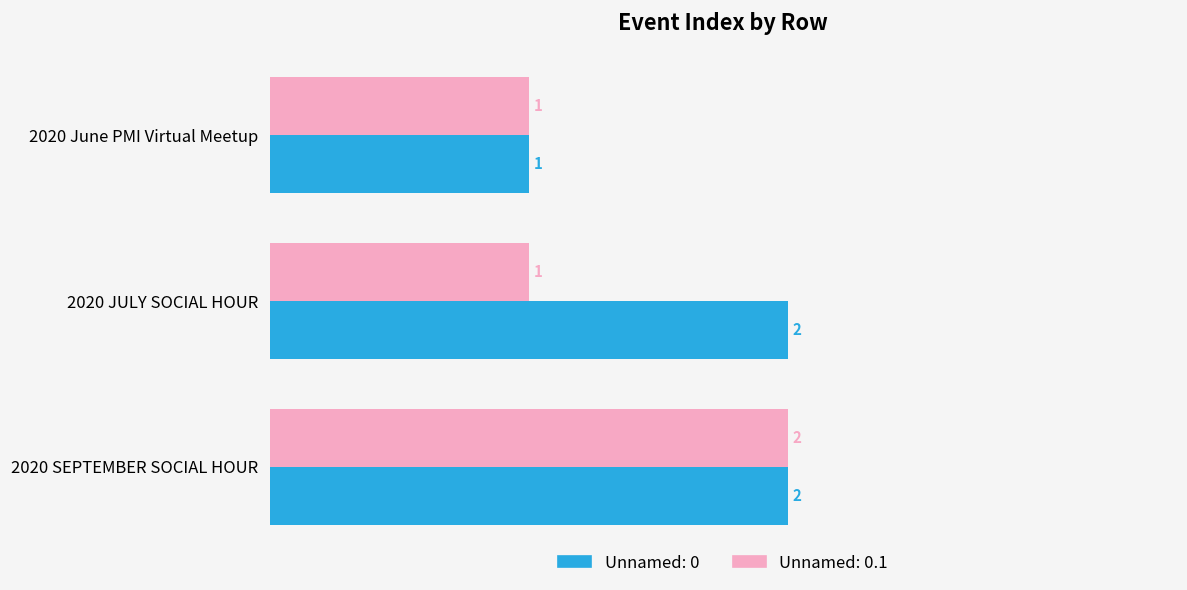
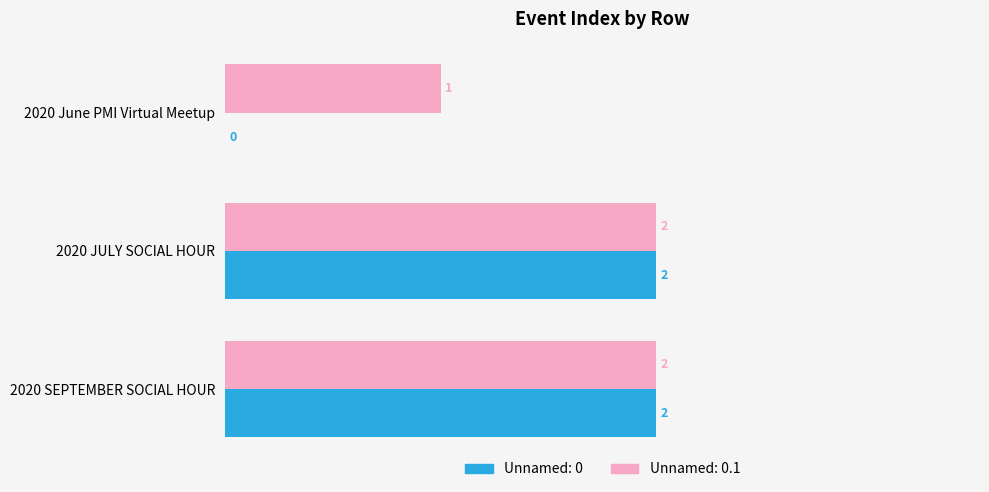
Unnamed: 0, 2020 June PMI Virtual Meetup: 1 -> 0
Unnamed: 0.1, 2020 JULY SOCIAL HOUR: 1 -> 2
